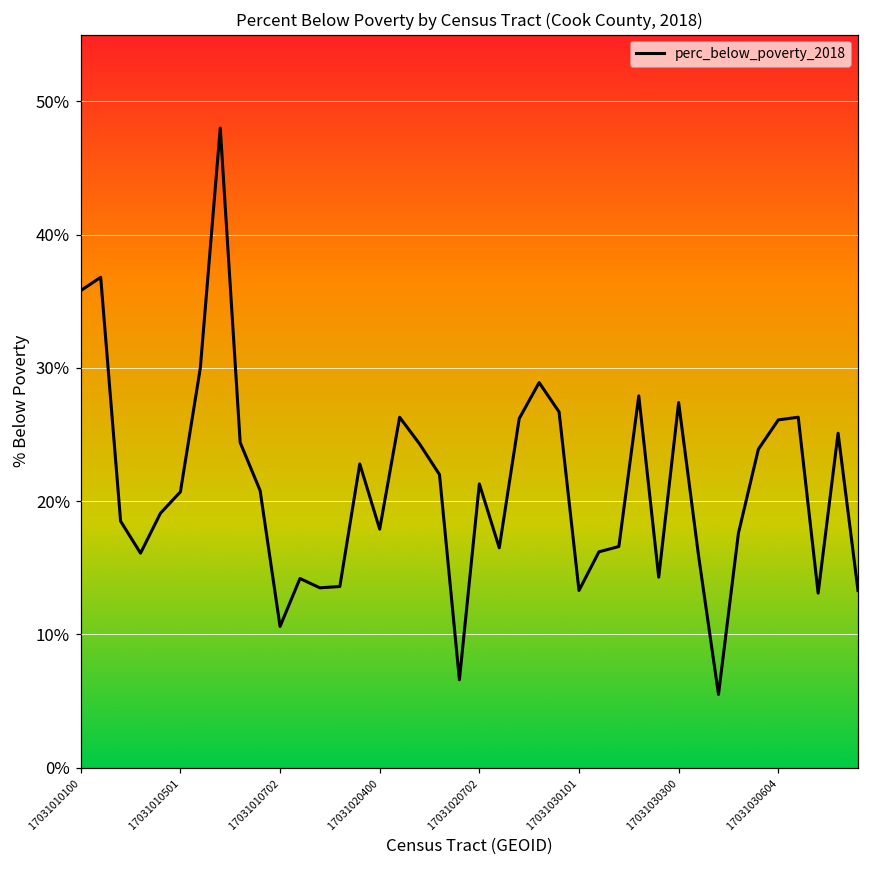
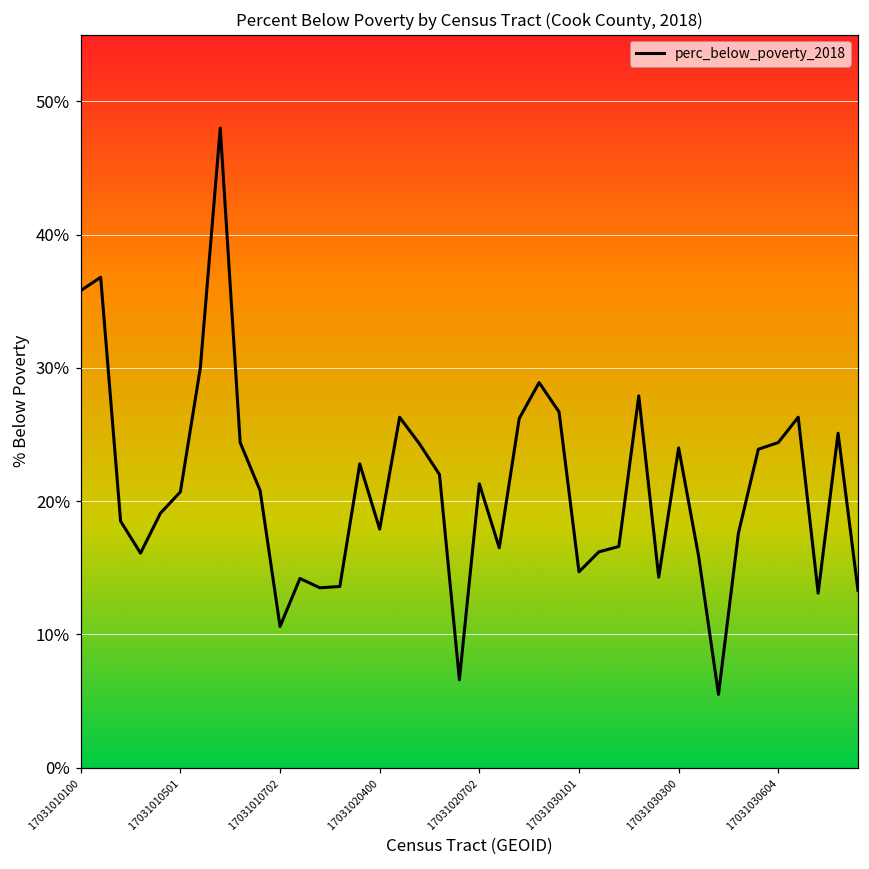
17031030101: 13.3% -> 14.7%
17031030300: 27.4% -> 24.0%
17031030604: 26.1% -> 24.4%
